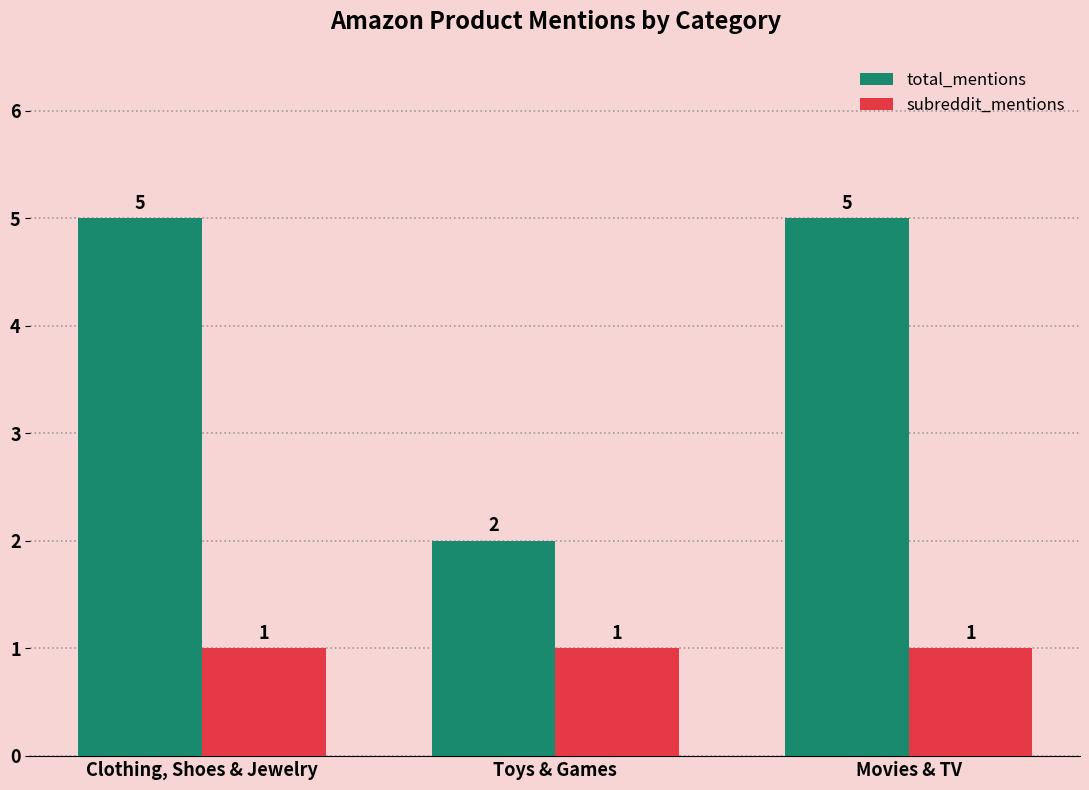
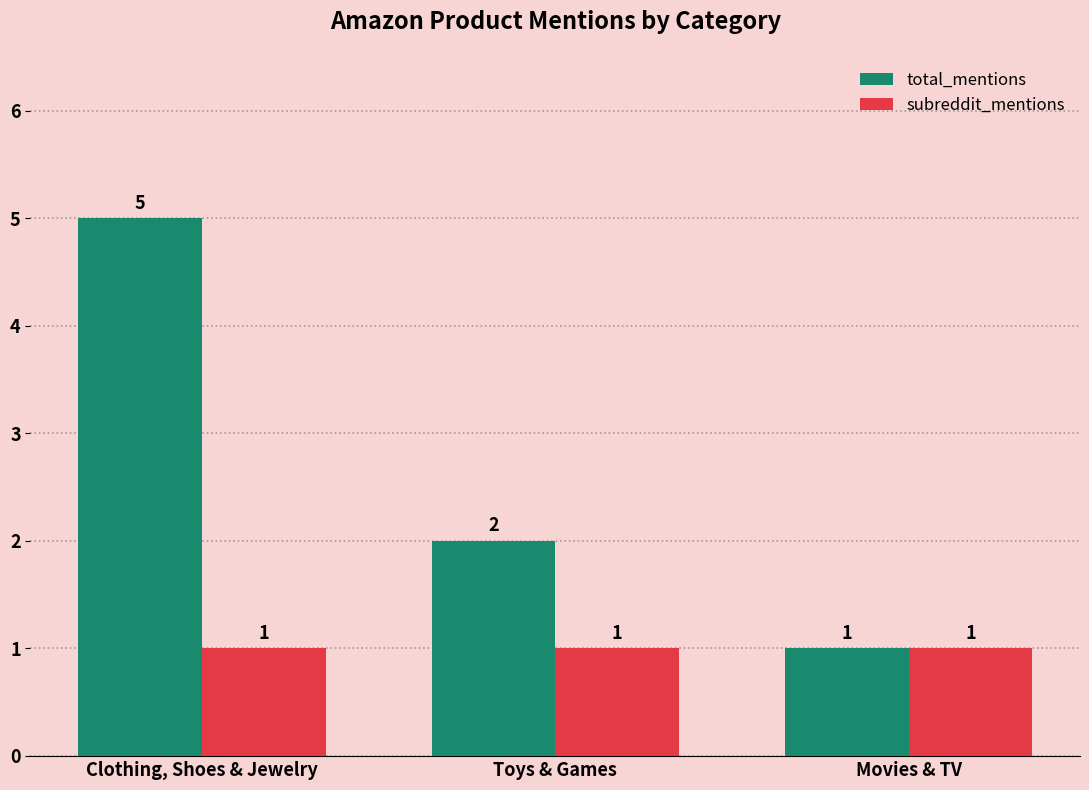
total_mentions, Movies & TV: 5 -> 1
